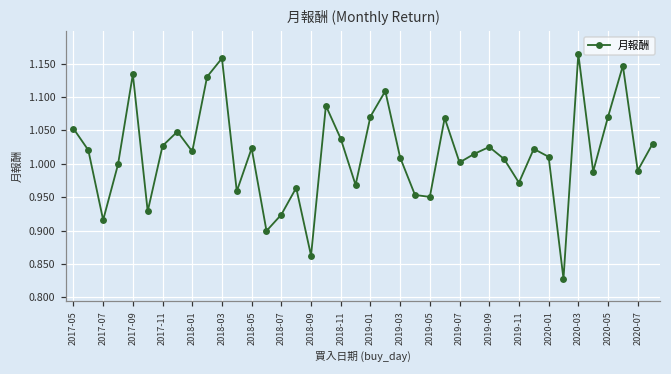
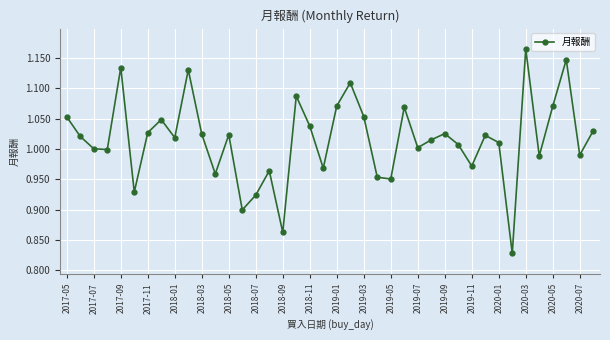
2017-07: 0.92 -> 1.00
2018-03: 1.16 -> 1.02
2019-03: 1.01 -> 1.05
